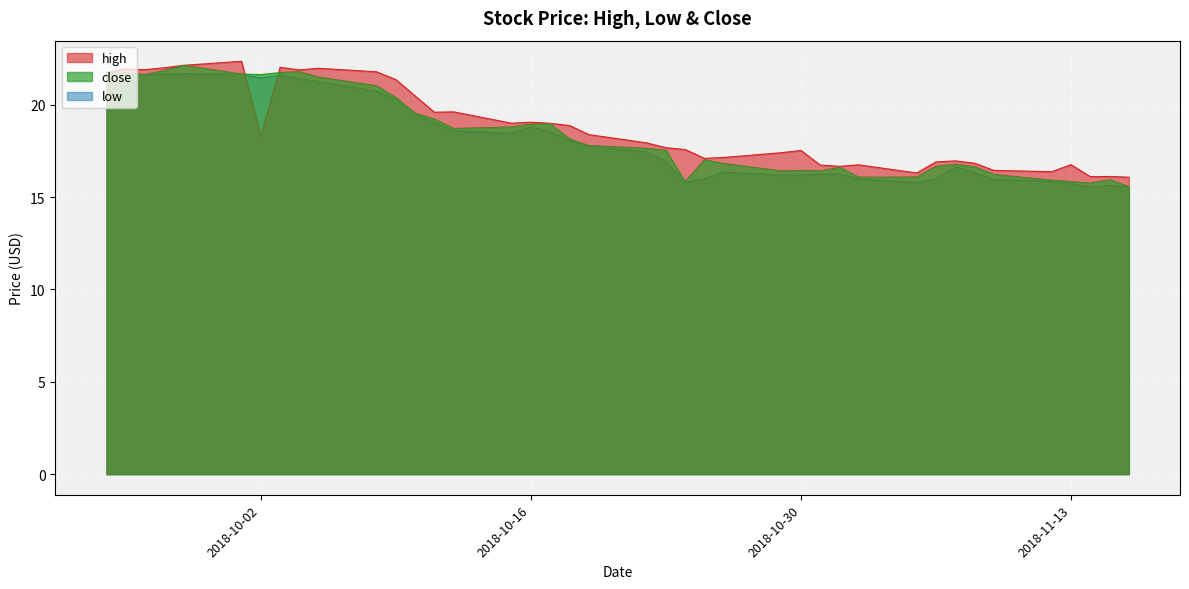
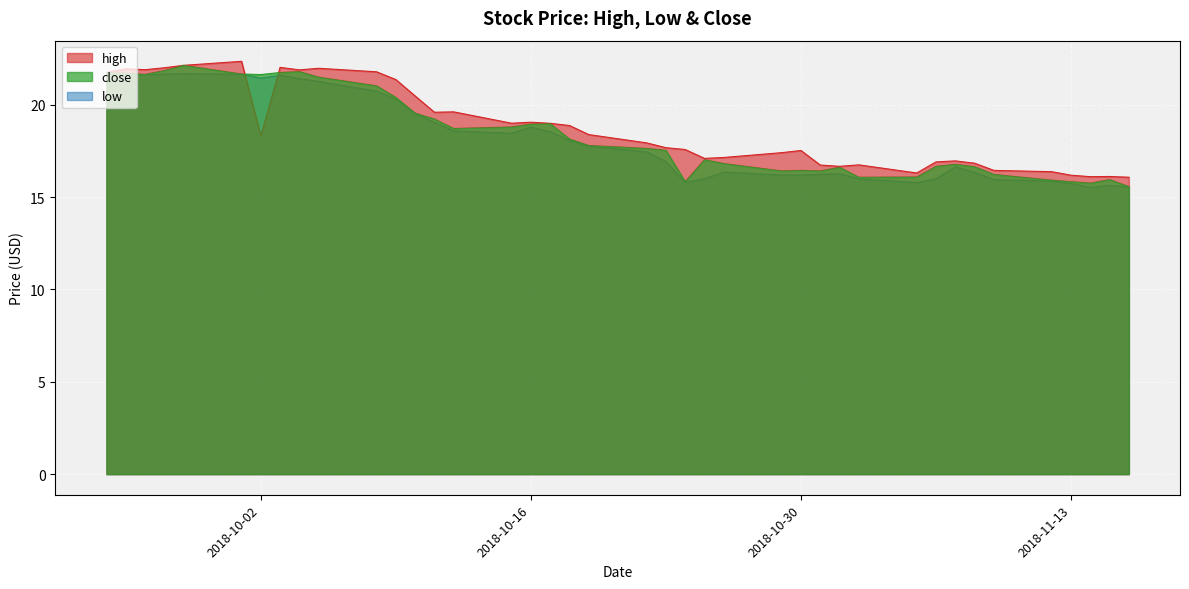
high, 2018-11-13: 16.8 -> 16.2
